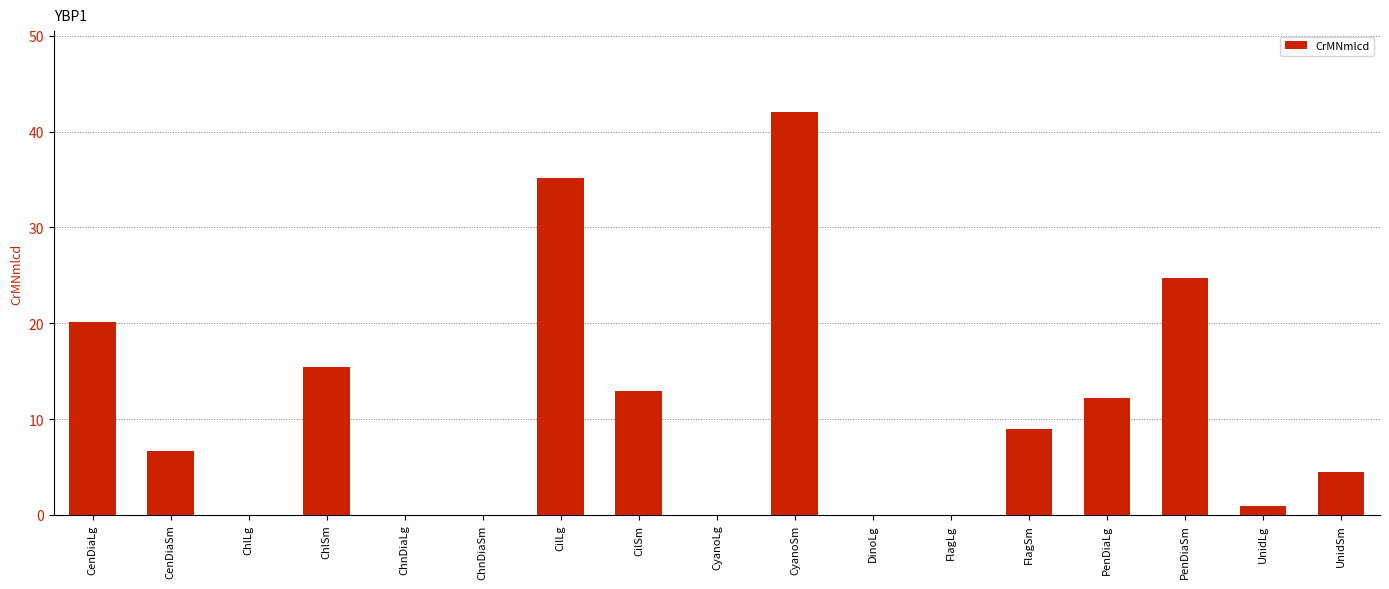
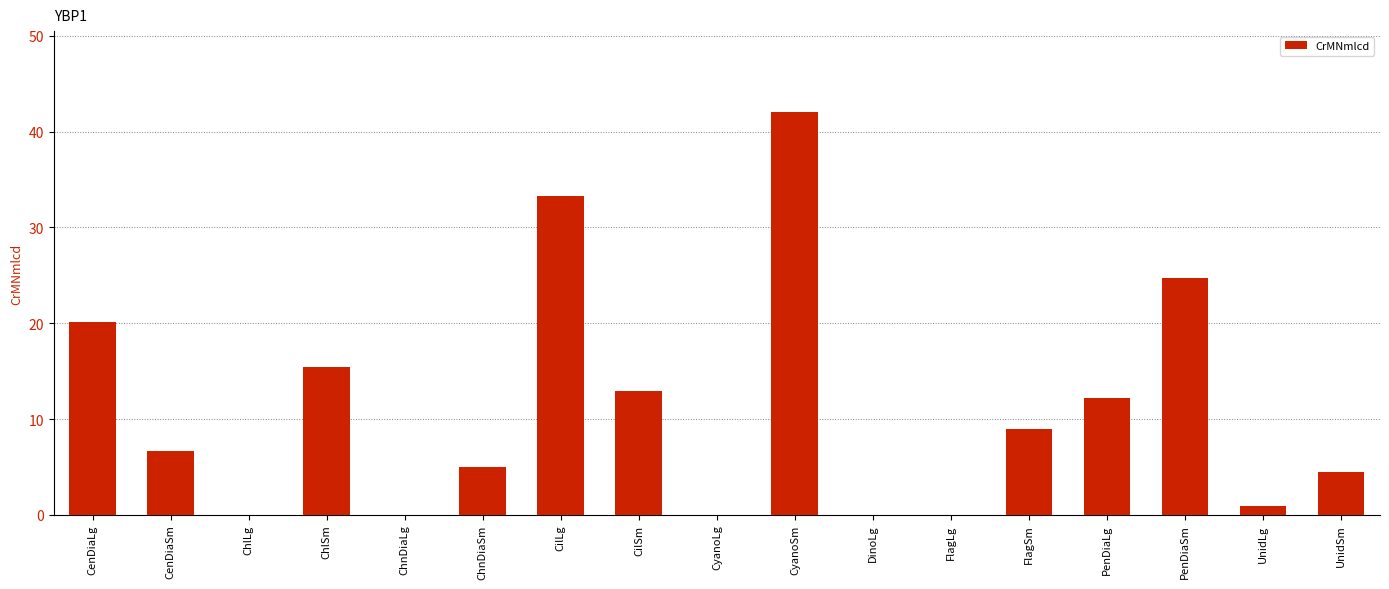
ChnDiaSm: 0 -> 5
CilLg: 35 -> 33
